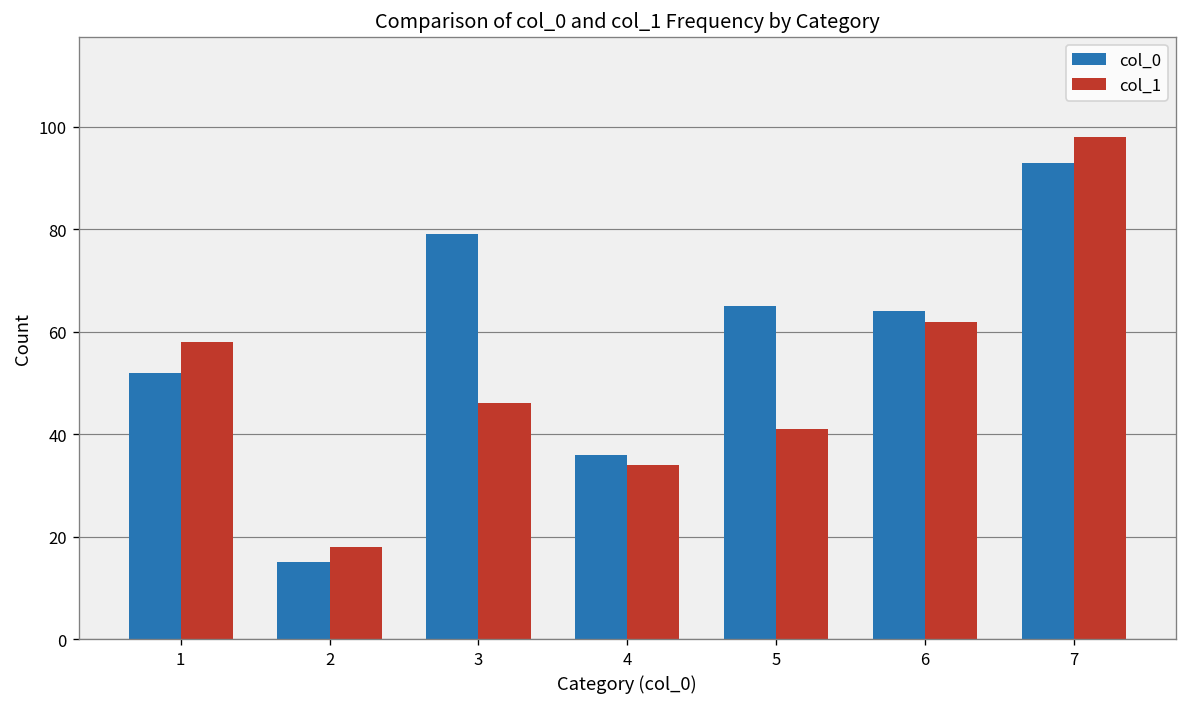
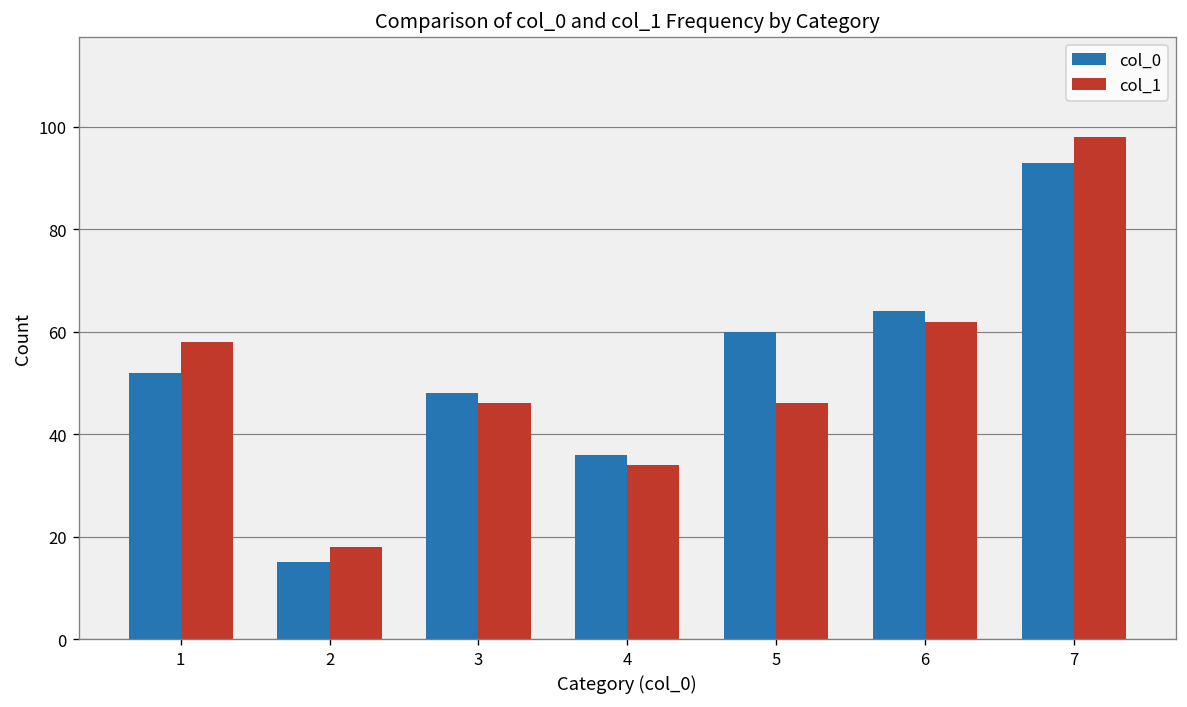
col_0, 3: 79 -> 48
col_0, 5: 65 -> 60
col_1, 5: 41 -> 46
